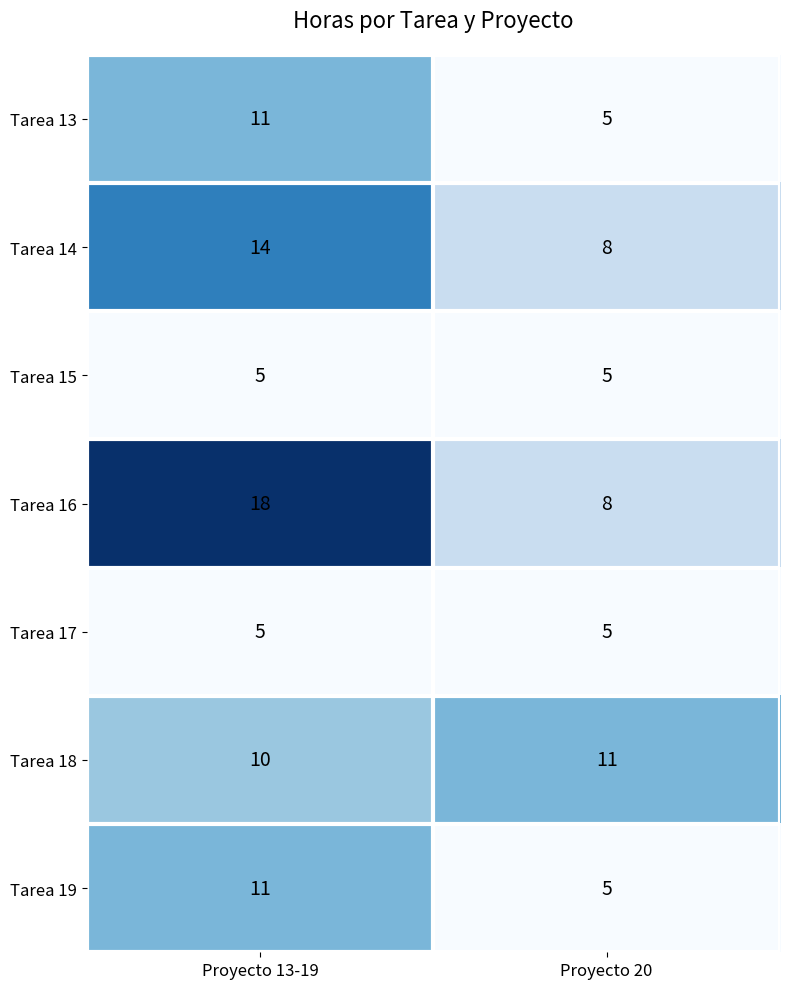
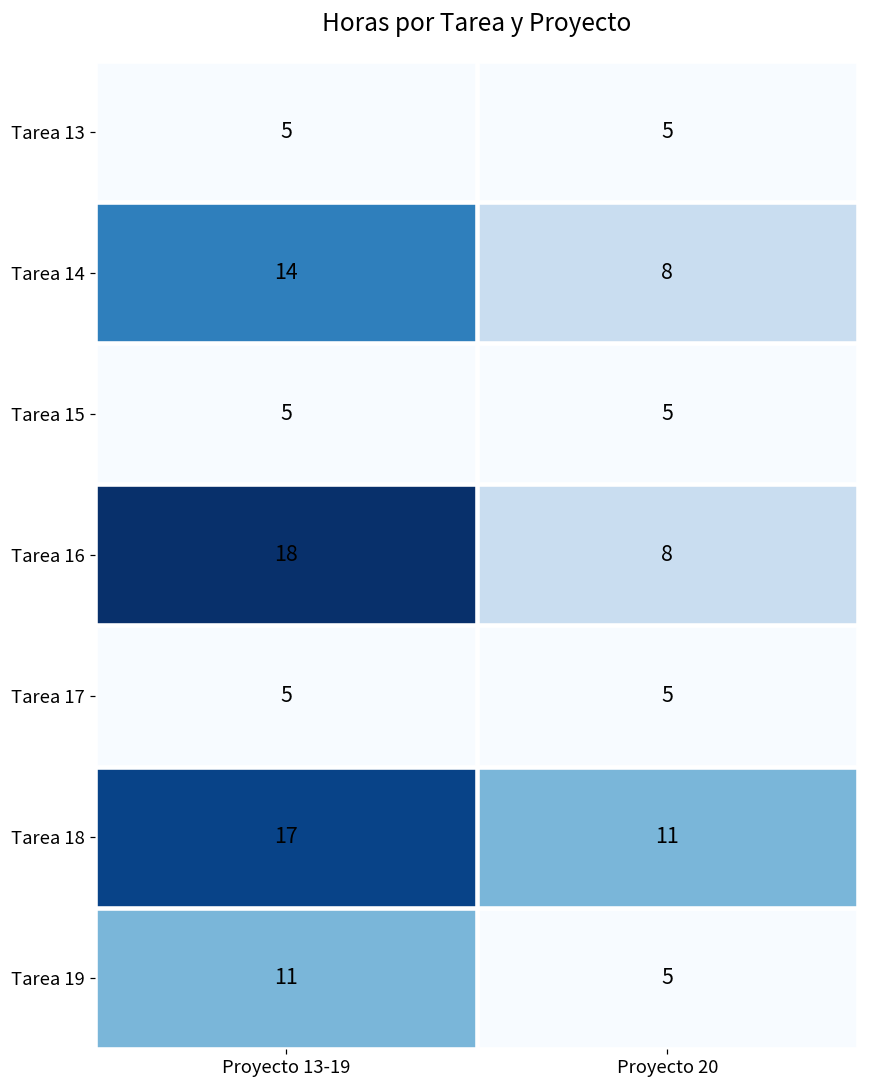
Tarea 13, Proyecto 13-19: 11 -> 5
Tarea 18, Proyecto 13-19: 10 -> 17
